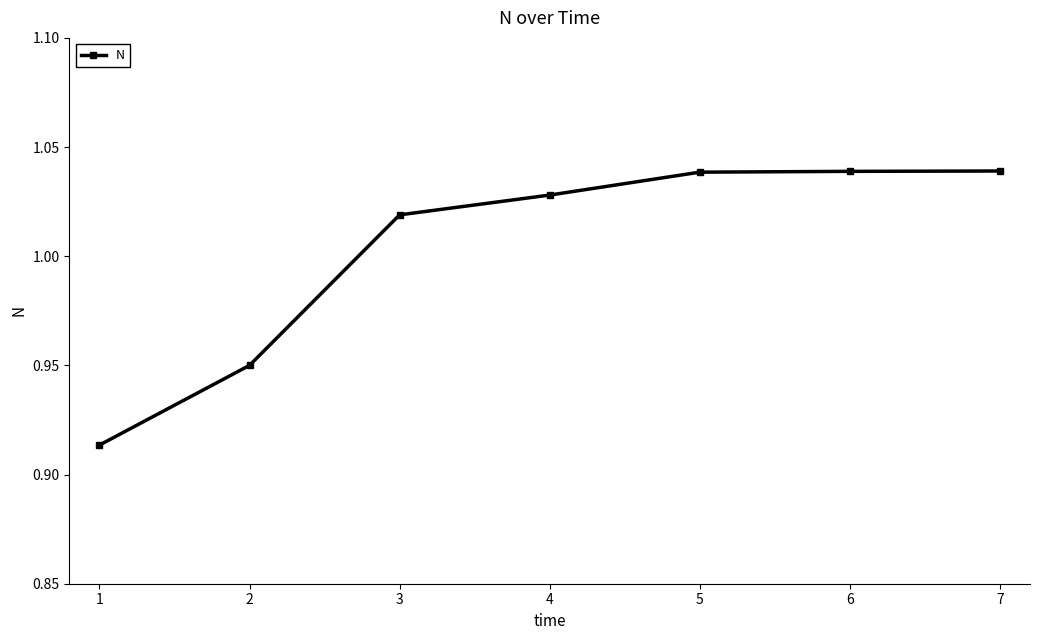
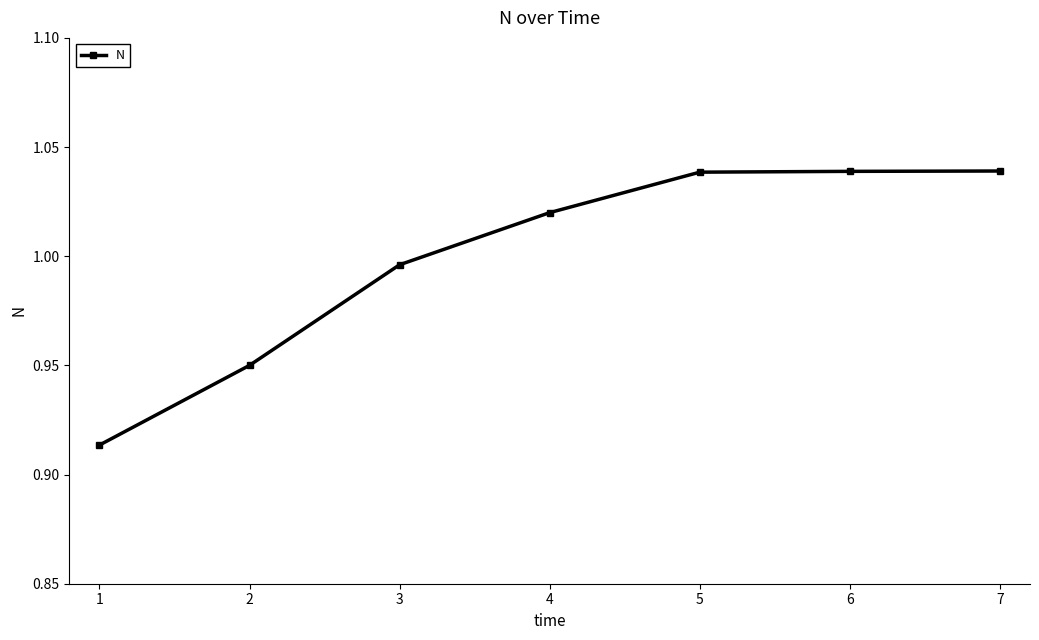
3: 1.019 -> 0.996
4: 1.028 -> 1.020
